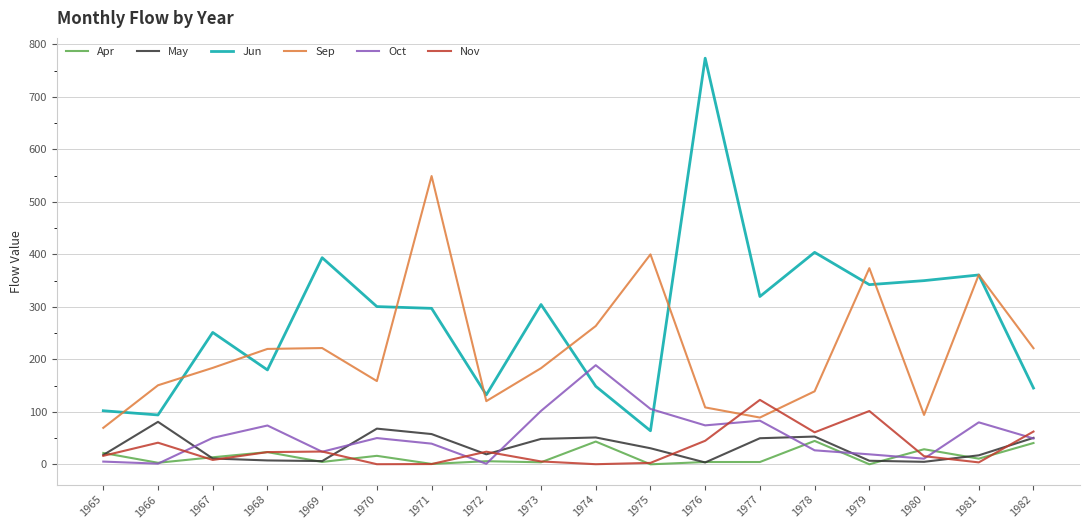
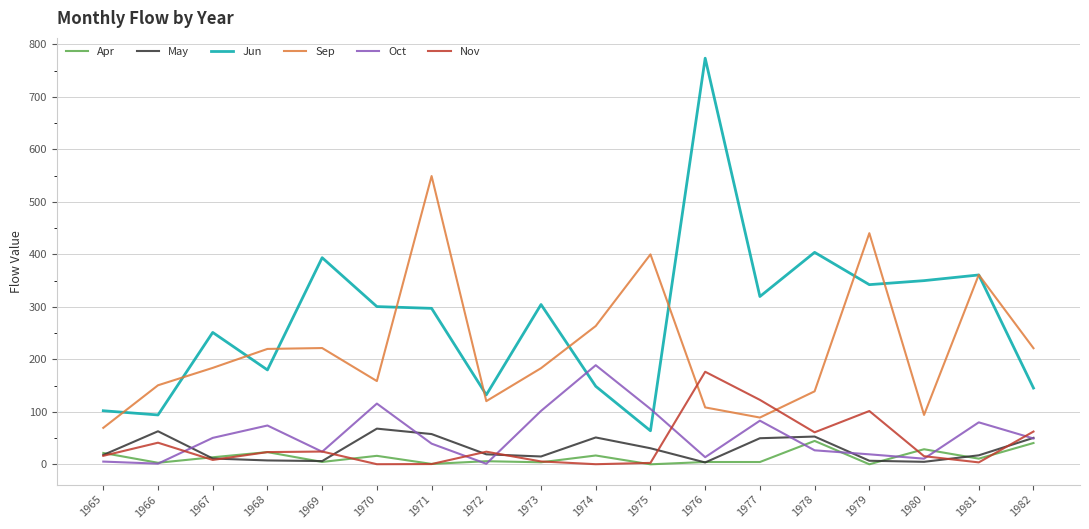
May, 1966: 80 -> 60
Oct, 1970: 50 -> 120
May, 1973: 50 -> 10
Apr, 1974: 40 -> 20
Oct, 1976: 70 -> 10
Nov, 1976: 40 -> 180
Sep, 1979: 370 -> 440
